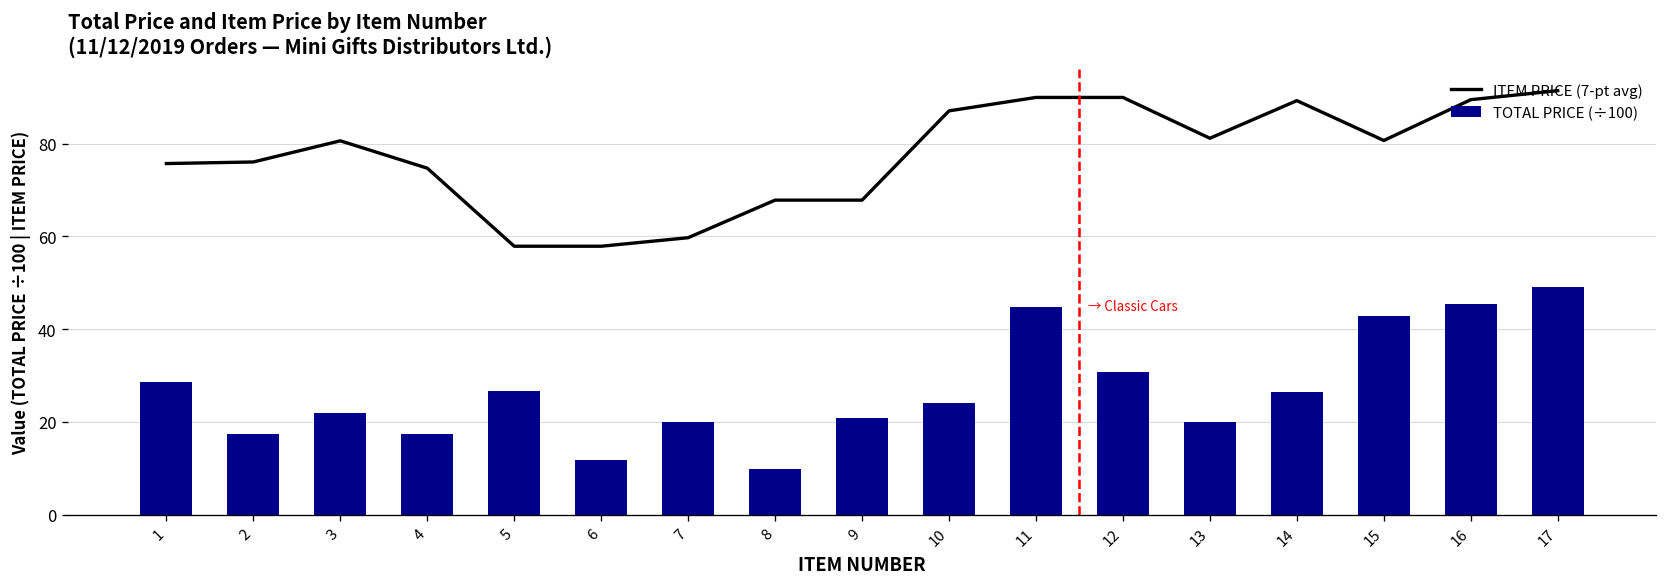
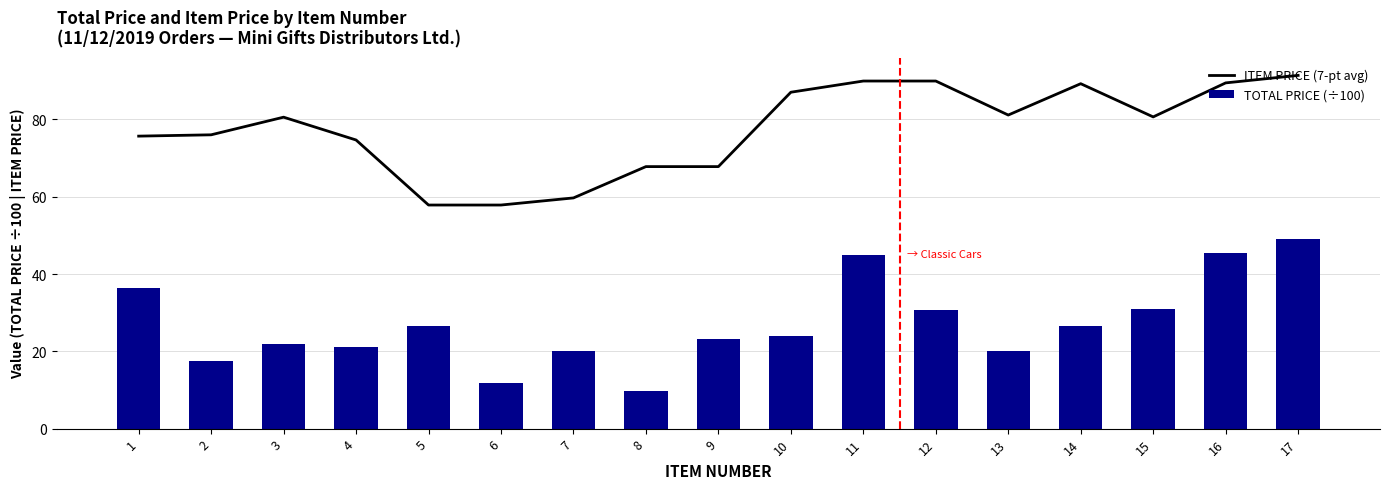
TOTAL PRICE (÷100), 1: 28 -> 36
TOTAL PRICE (÷100), 4: 17 -> 21
TOTAL PRICE (÷100), 9: 21 -> 23
TOTAL PRICE (÷100), 15: 43 -> 31
